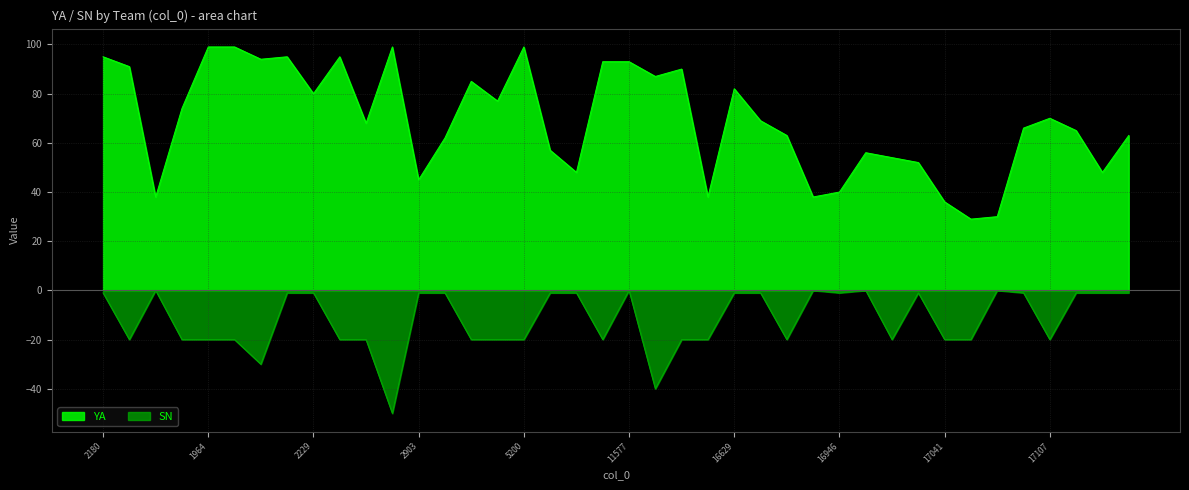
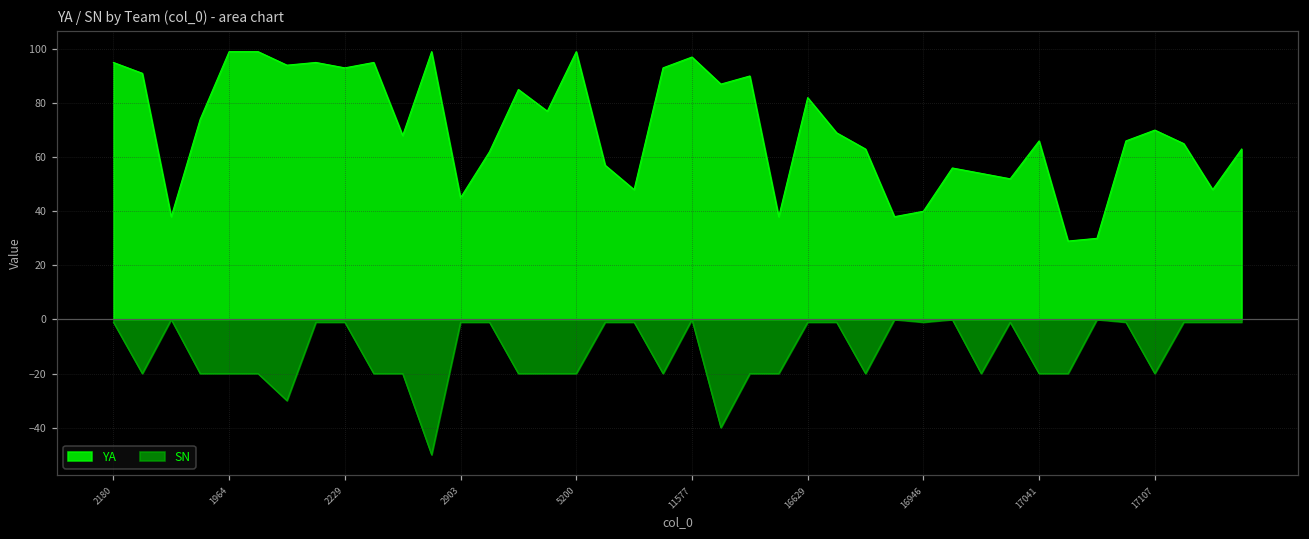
YA, 2229: 80 -> 93
YA, 11577: 93 -> 97
YA, 17041: 36 -> 66
